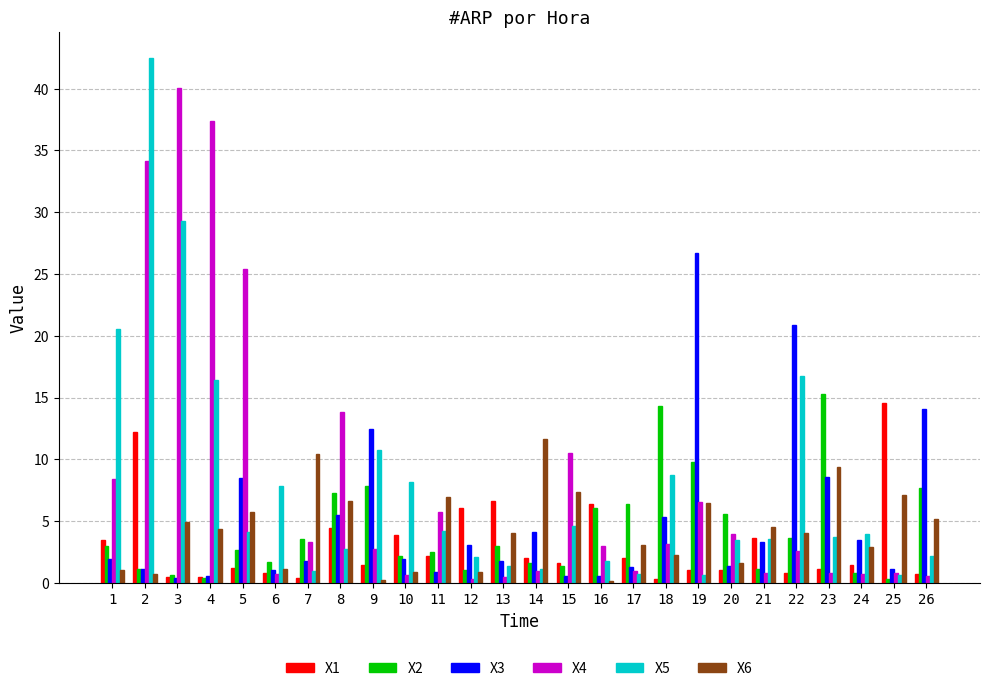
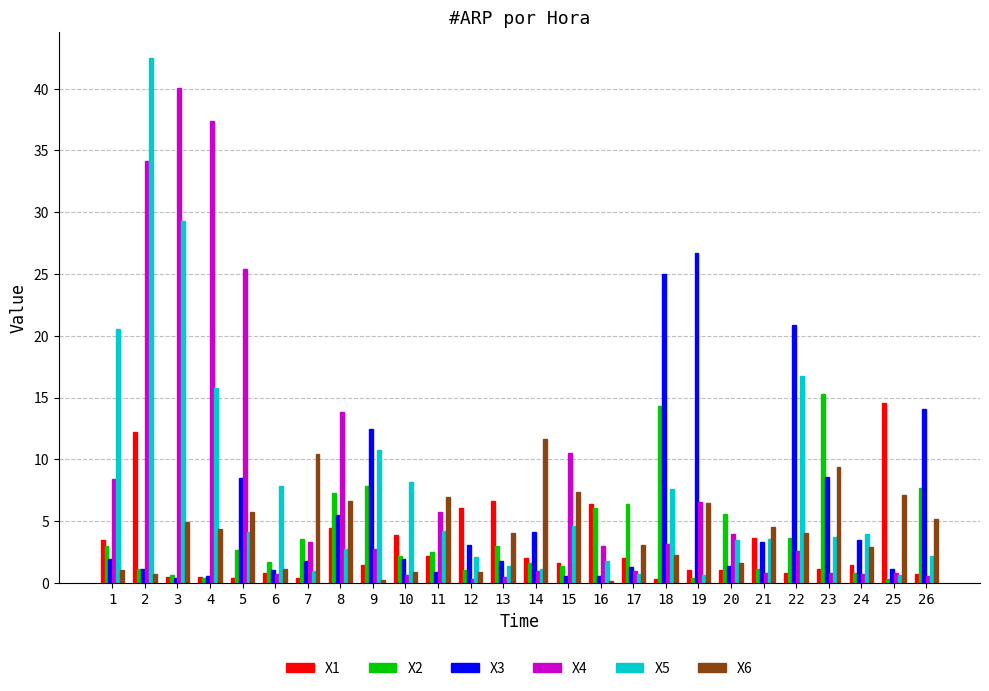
X5, 4: 16.4 -> 15.8
X1, 5: 1.2 -> 0.4
X3, 18: 5.4 -> 25.0
X5, 18: 8.7 -> 7.6
X2, 19: 9.8 -> 0.4
